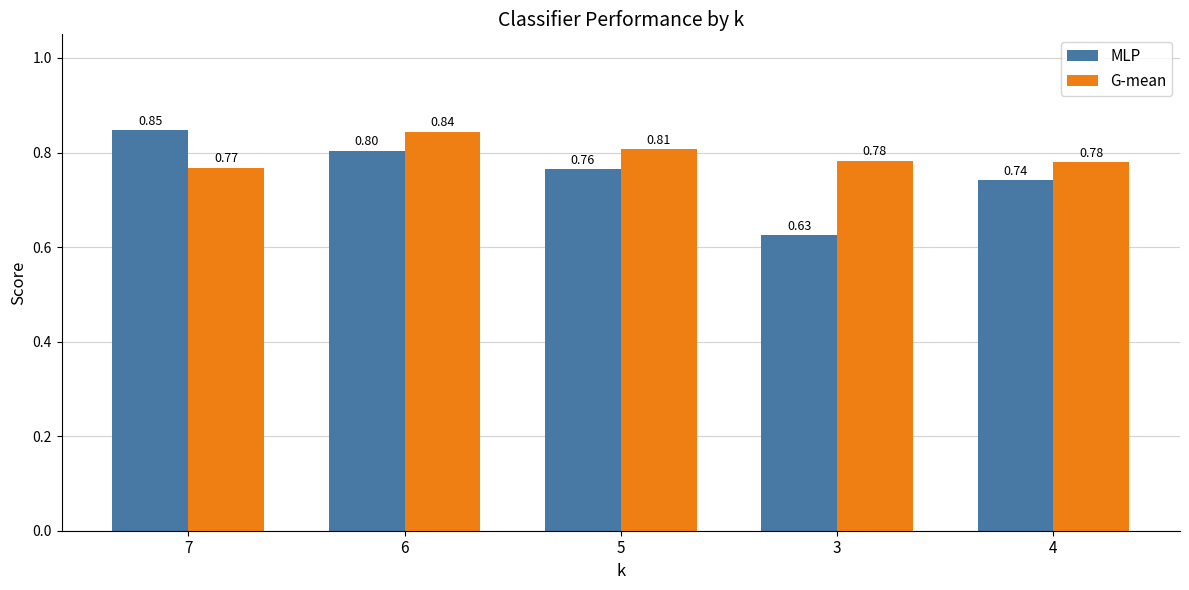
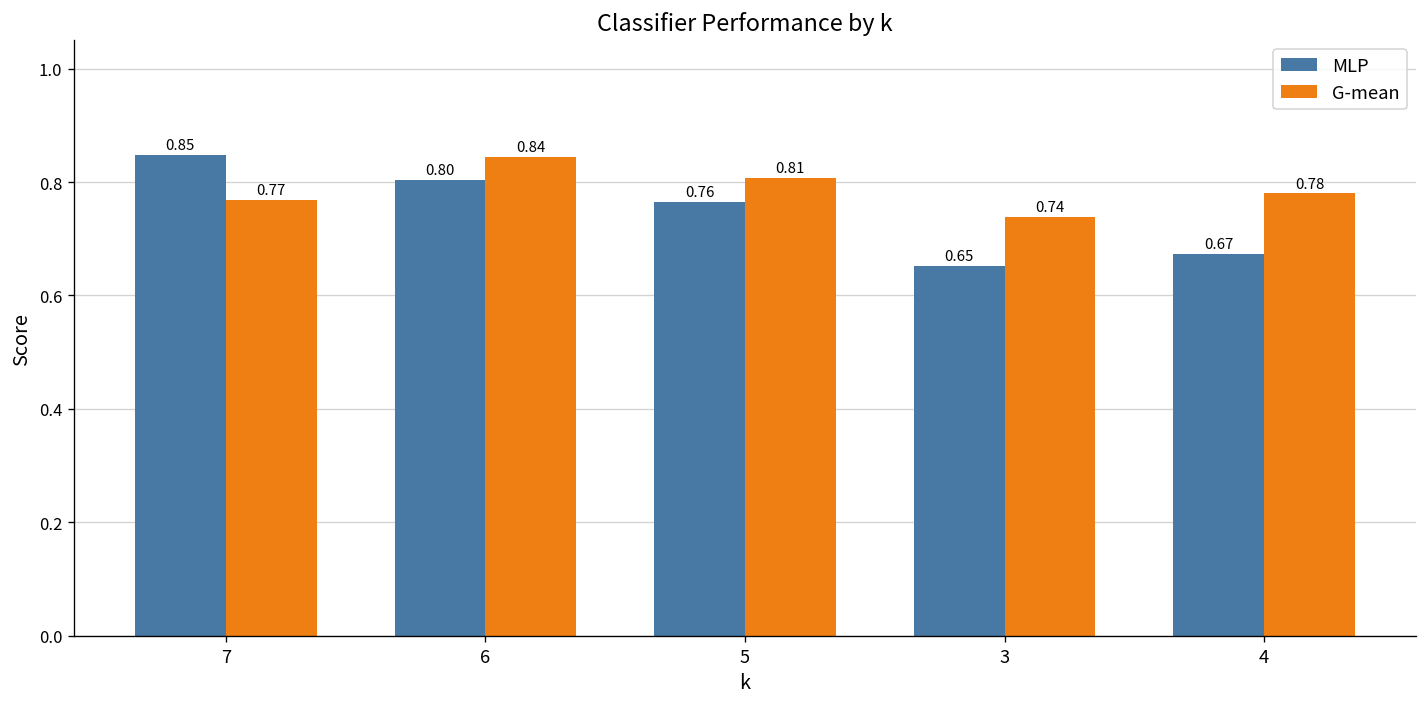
MLP, 3: 0.63 -> 0.65
G-mean, 3: 0.78 -> 0.74
MLP, 4: 0.74 -> 0.67
